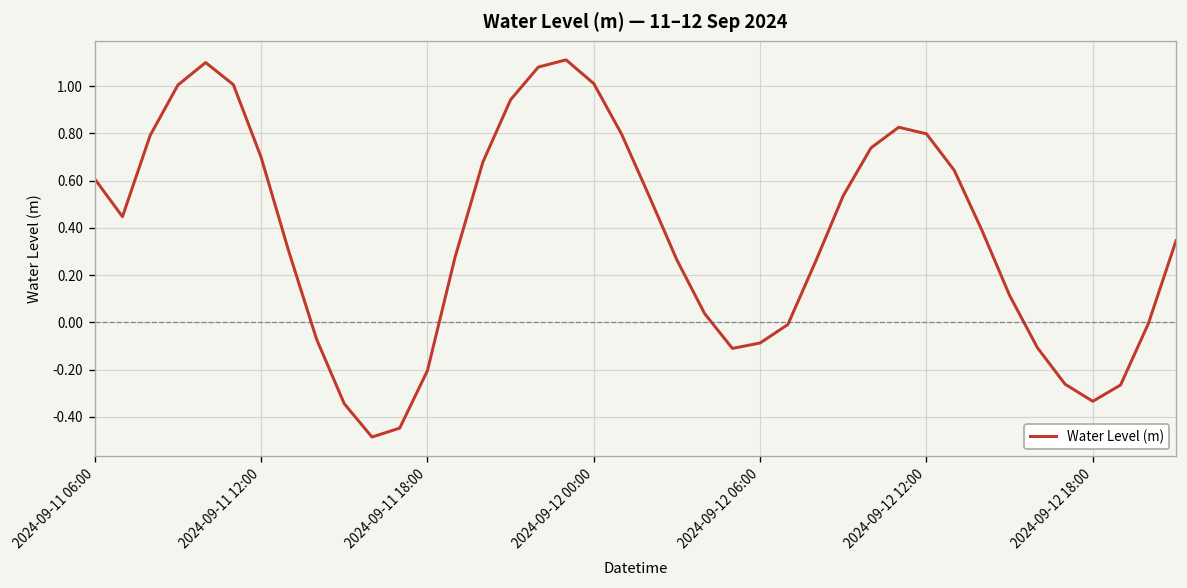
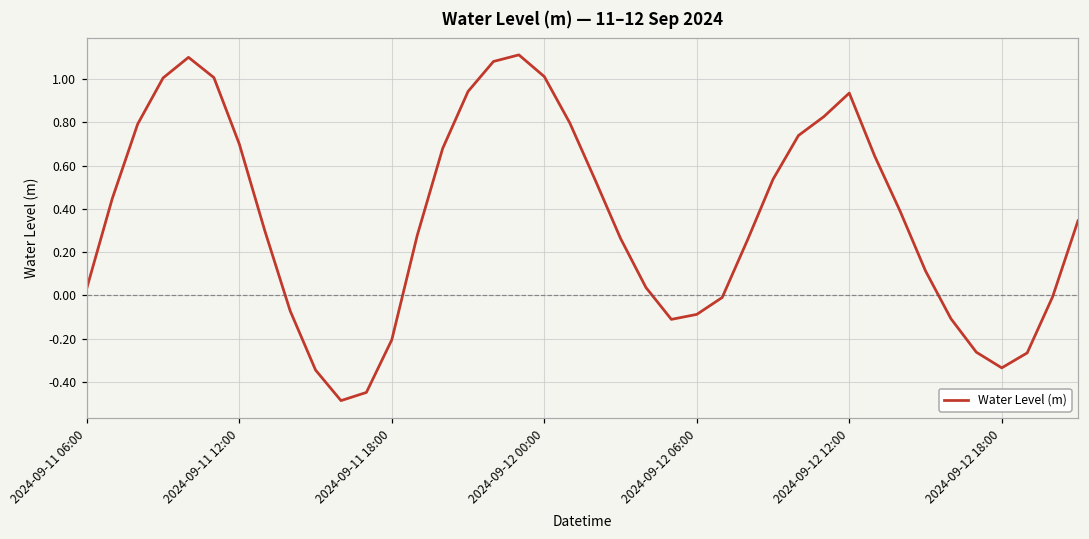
2024-09-11 06:00: 0.61 -> 0.03
2024-09-12 12:00: 0.80 -> 0.93
